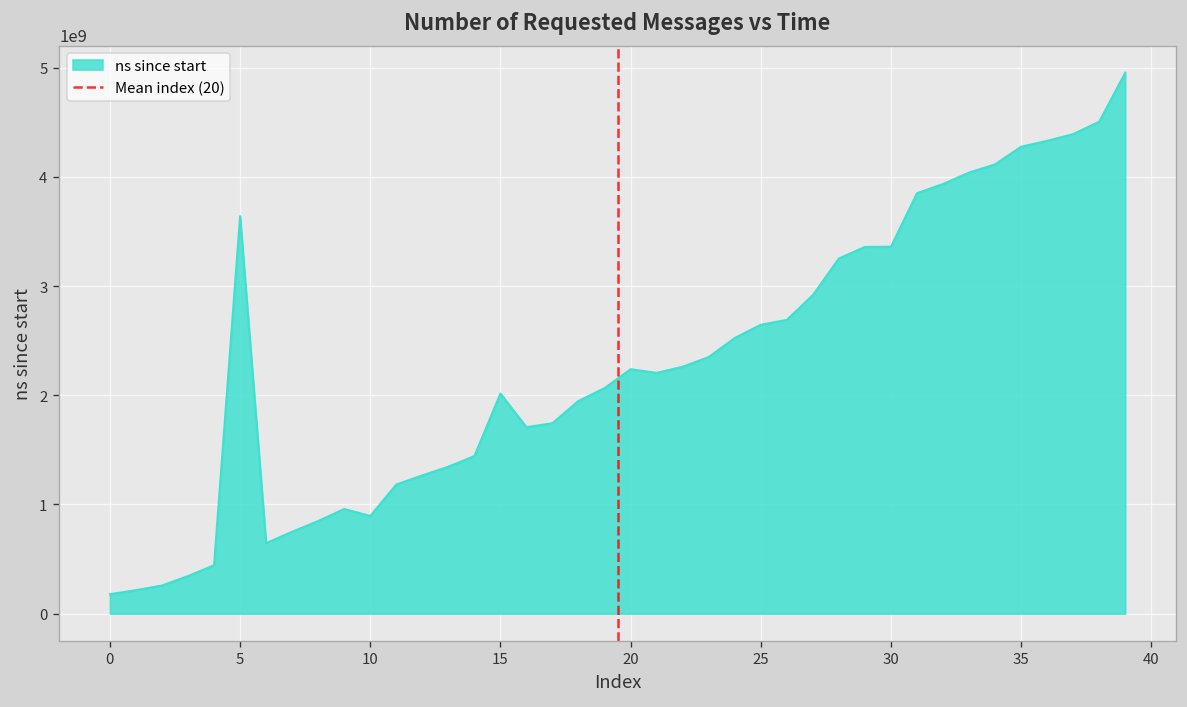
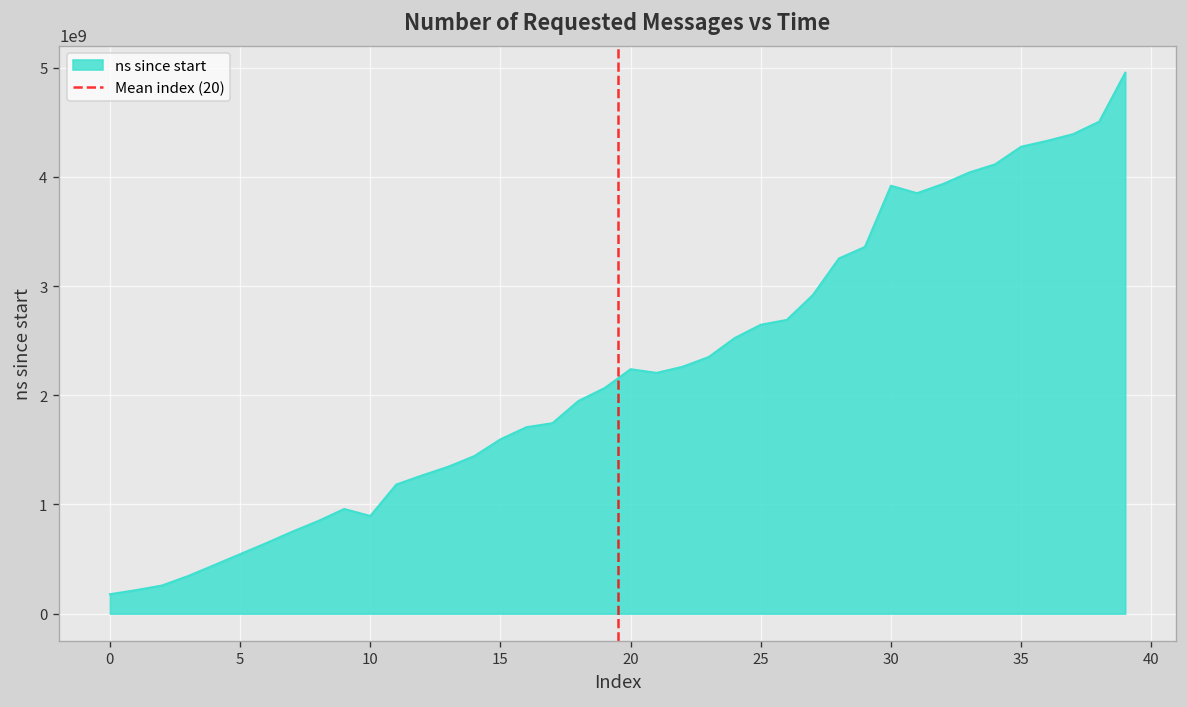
5: 3600000000 -> 500000000
15: 2000000000 -> 1600000000
30: 3400000000 -> 3900000000
